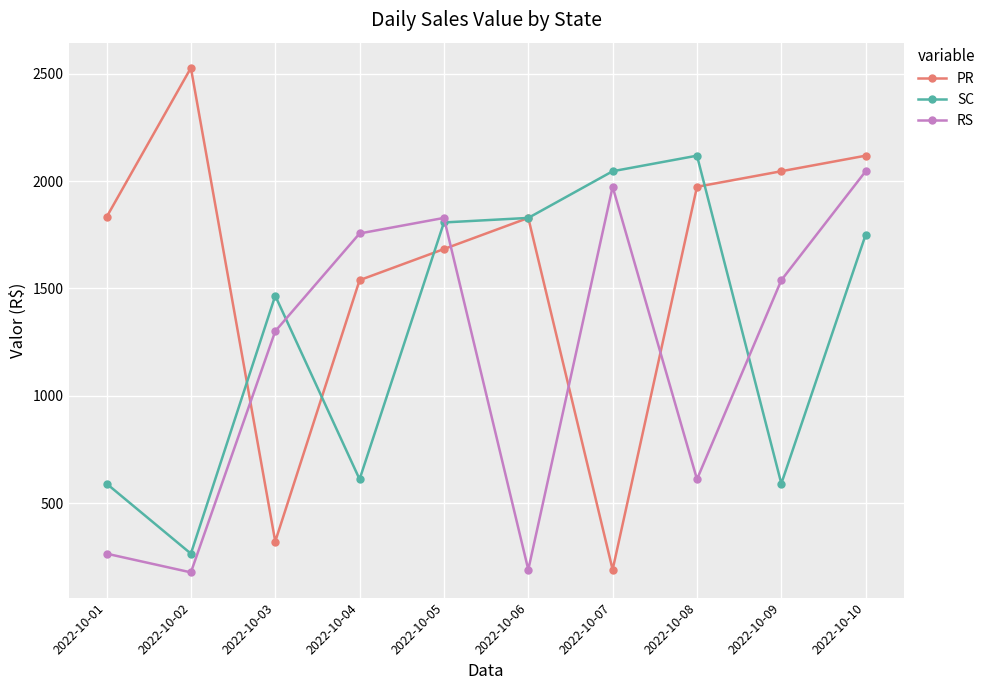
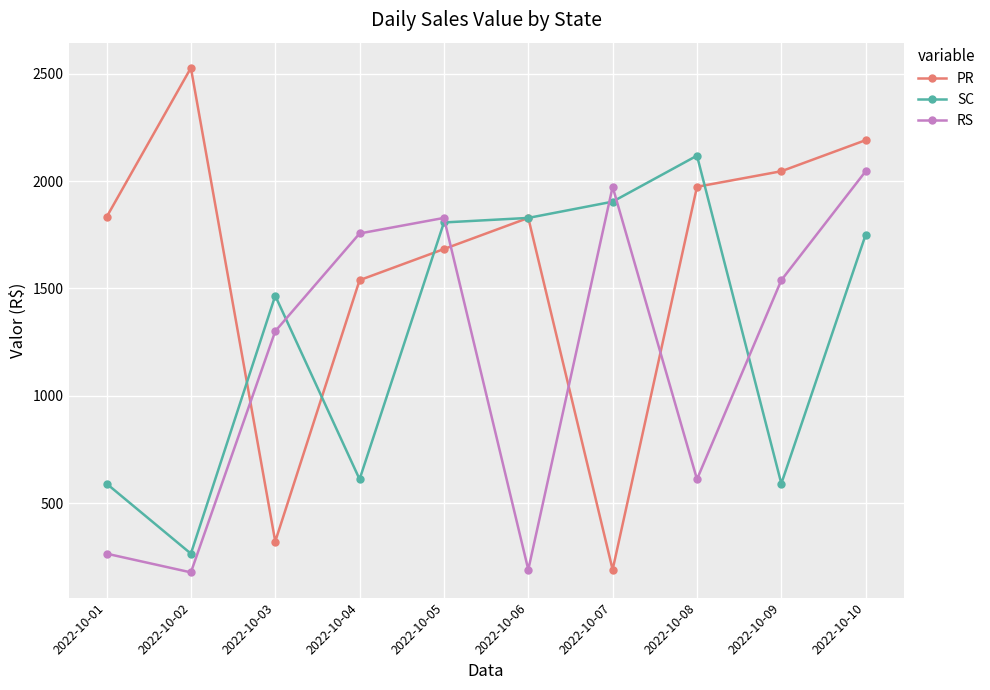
SC, 2022-10-07: 2050 -> 1900
PR, 2022-10-10: 2120 -> 2190
